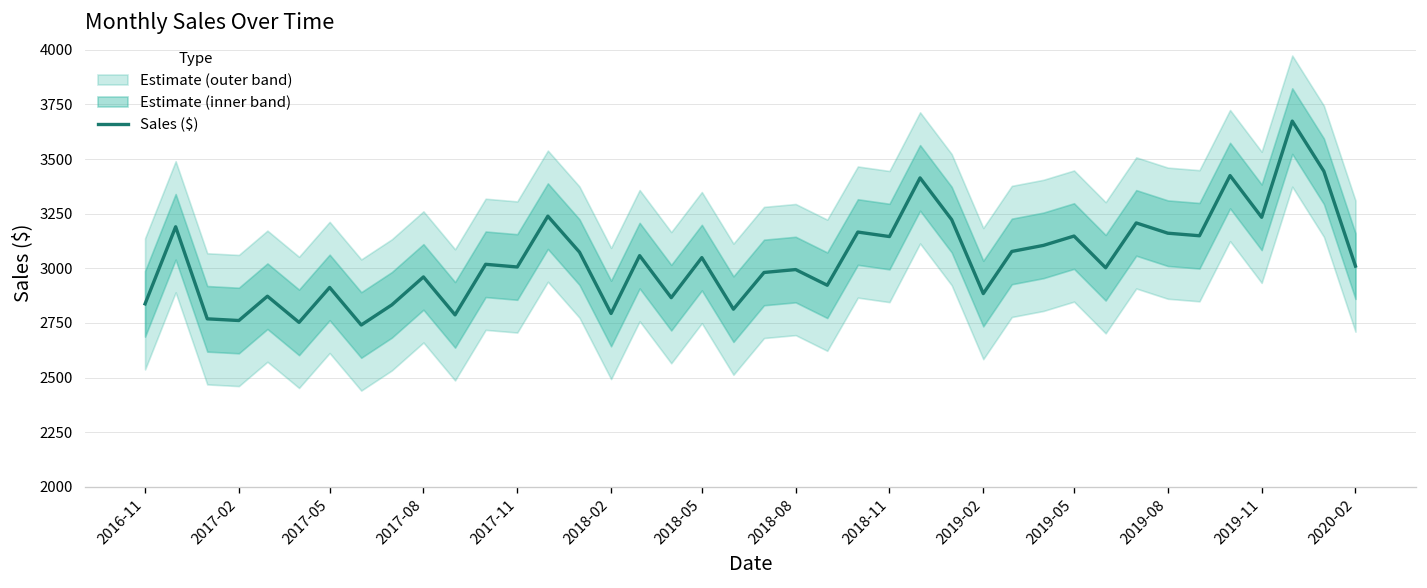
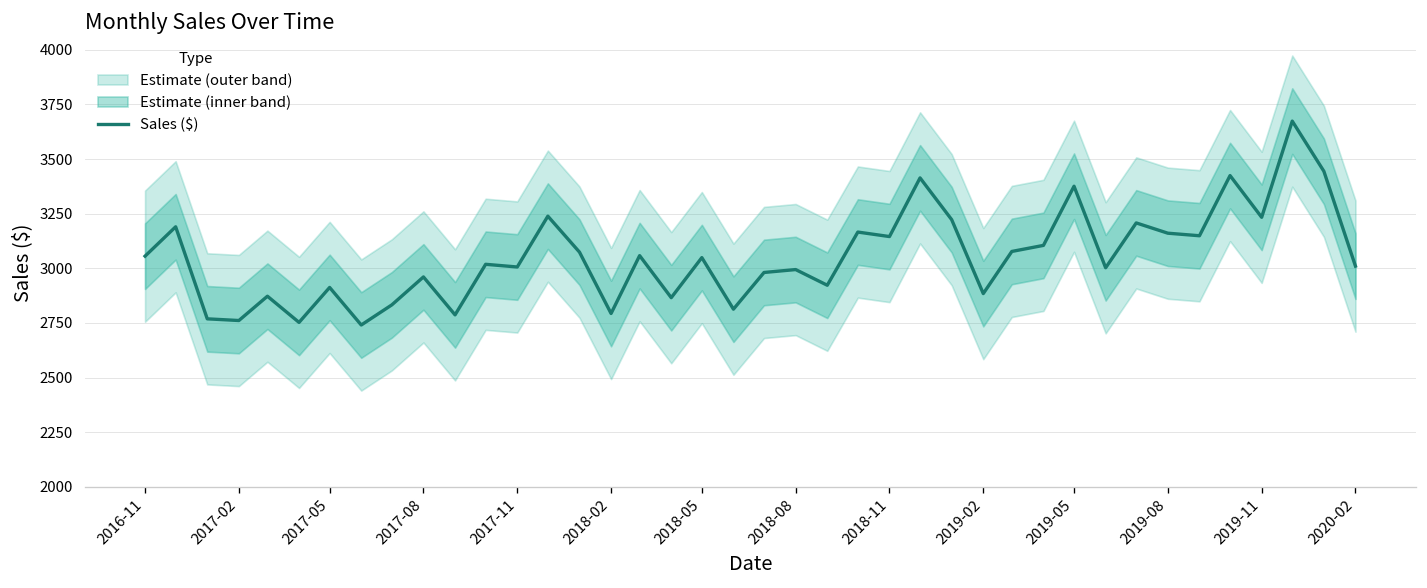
Sales ($), 2016-11: 2840 -> 3060
Sales ($), 2019-05: 3150 -> 3380
